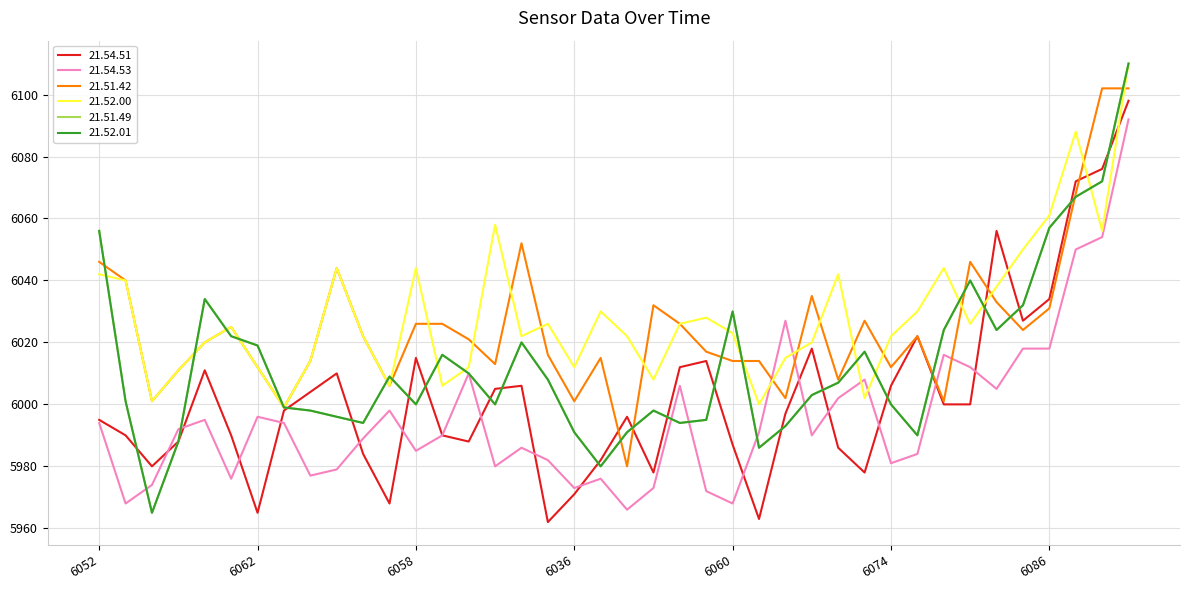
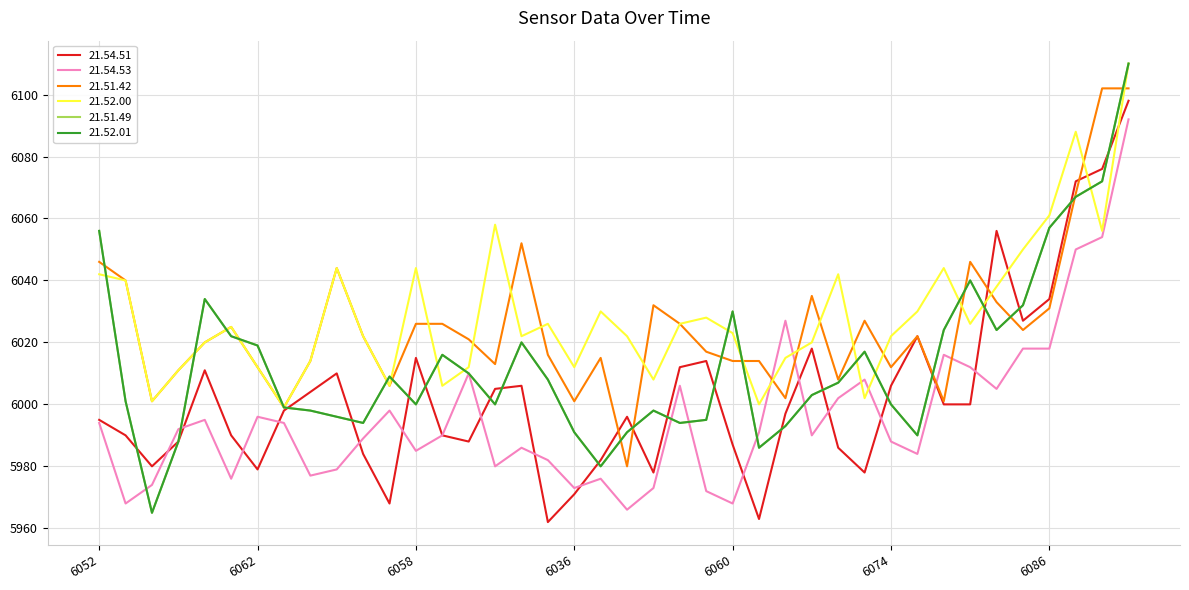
21.54.51, 6062: 5965 -> 5979
21.54.53, 6074: 5981 -> 5988
